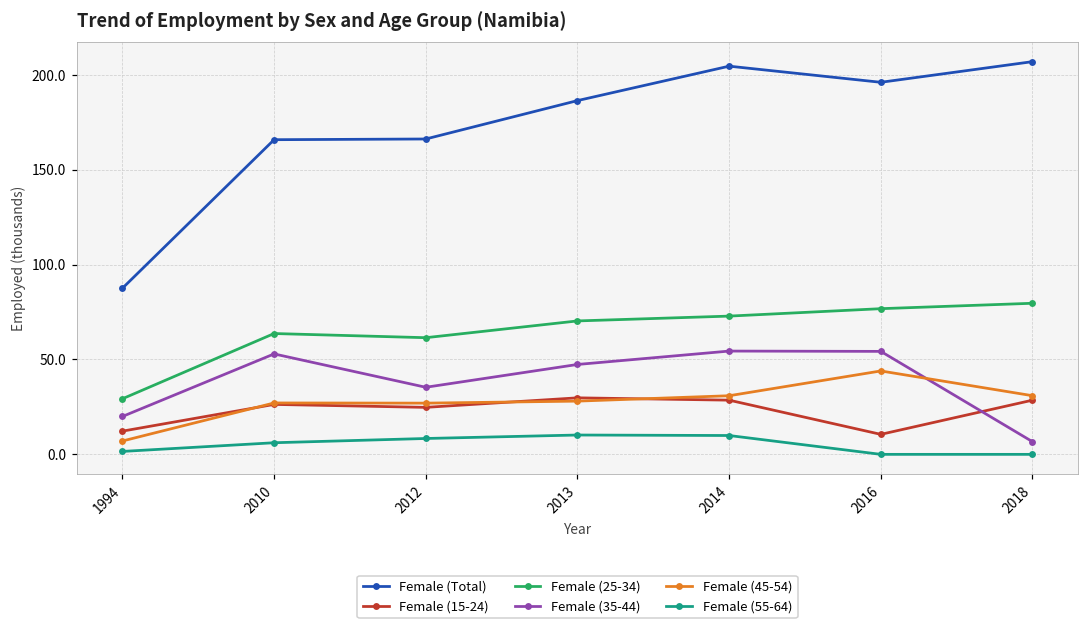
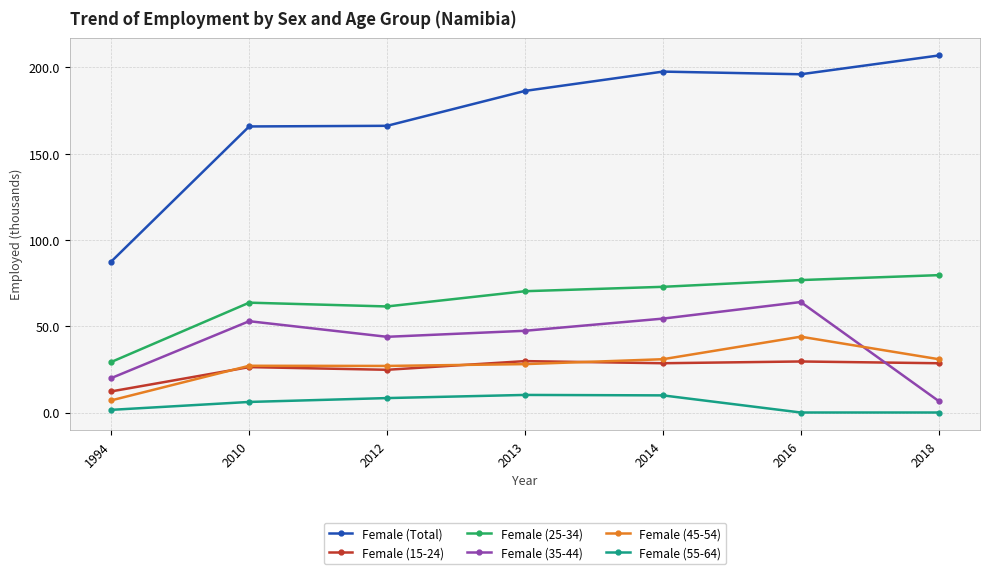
Female (35-44), 2012: 35 -> 44
Female (Total), 2014: 205 -> 198
Female (15-24), 2016: 11 -> 30
Female (35-44), 2016: 54 -> 64
